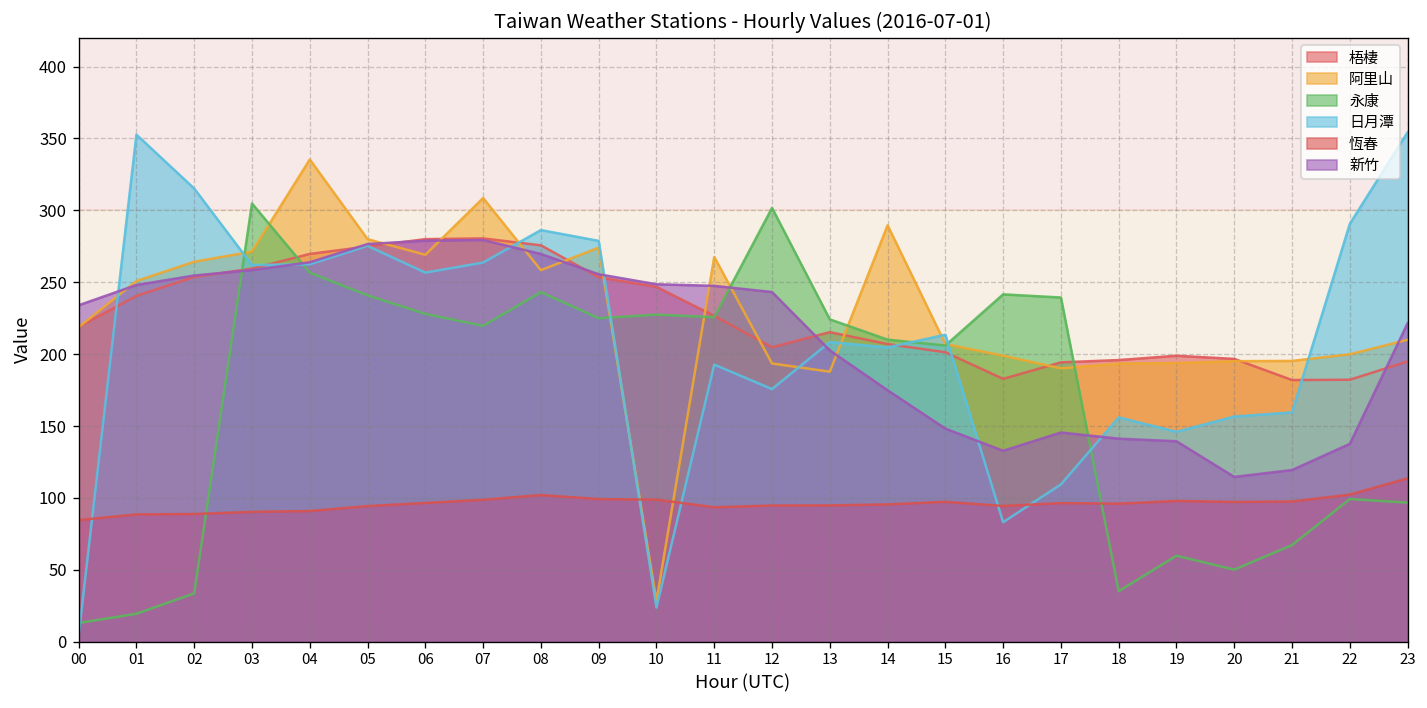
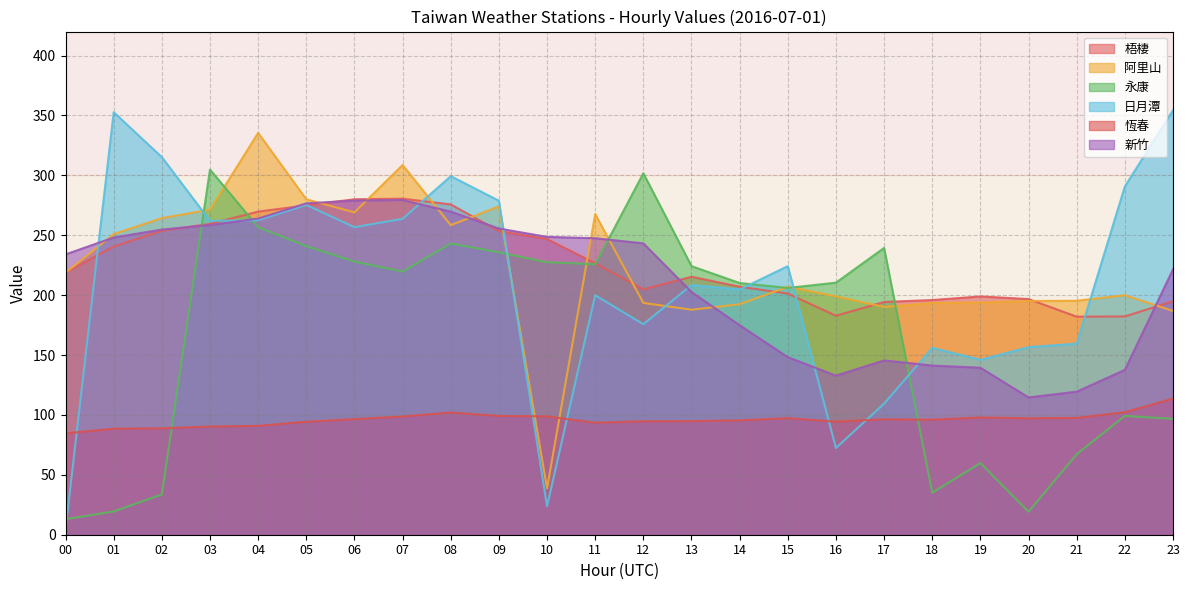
日月潭, 08: 286 -> 299
永康, 09: 225 -> 236
阿里山, 10: 28 -> 39
日月潭, 11: 193 -> 200
阿里山, 14: 290 -> 192
日月潭, 15: 214 -> 224
永康, 16: 242 -> 210
日月潭, 16: 83 -> 72
永康, 20: 50 -> 19
阿里山, 23: 210 -> 187
